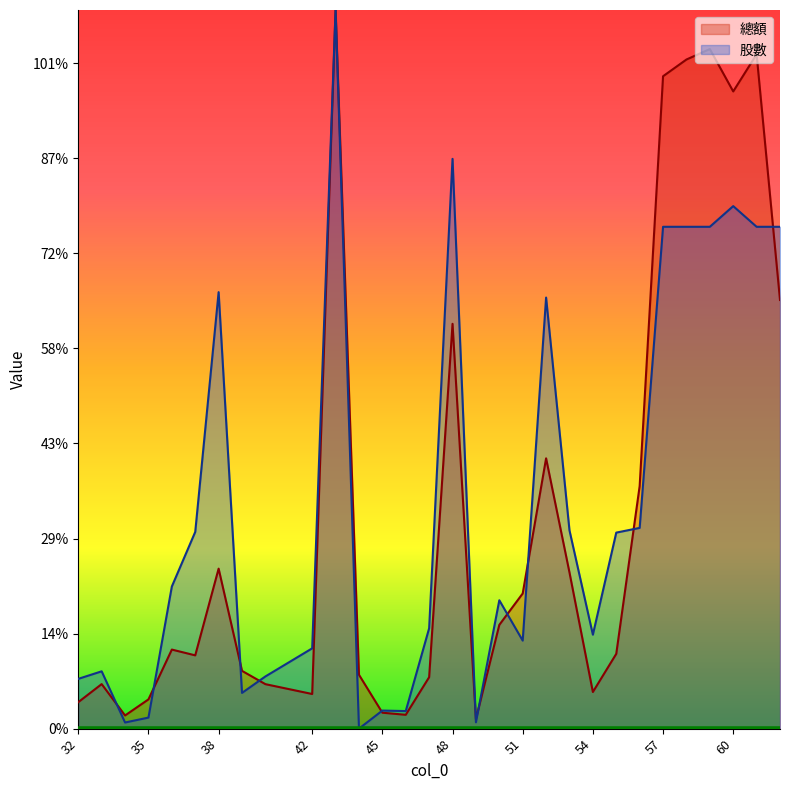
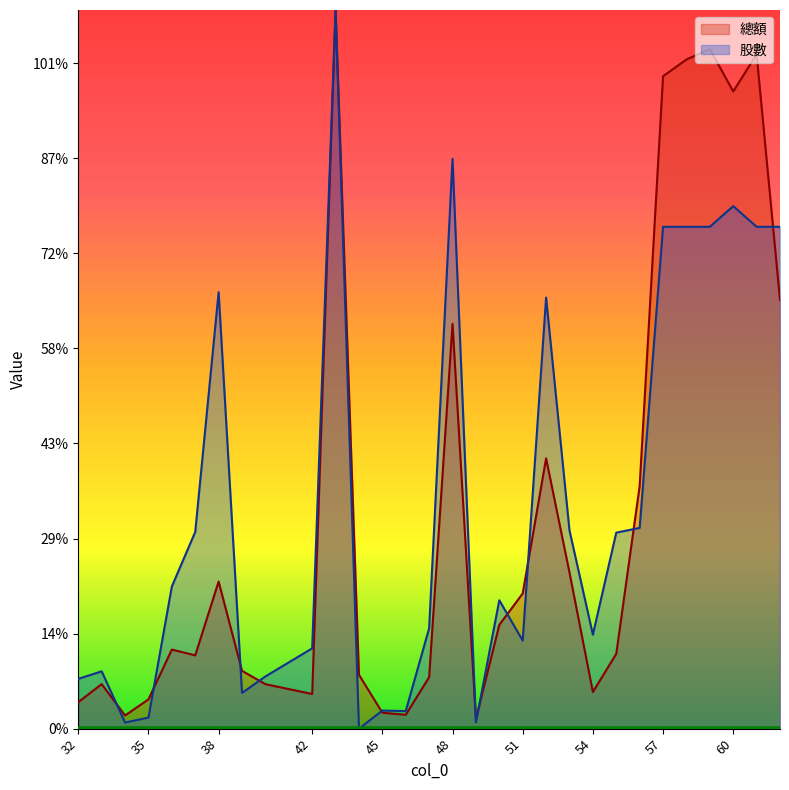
總額, 38: 24% -> 22%
